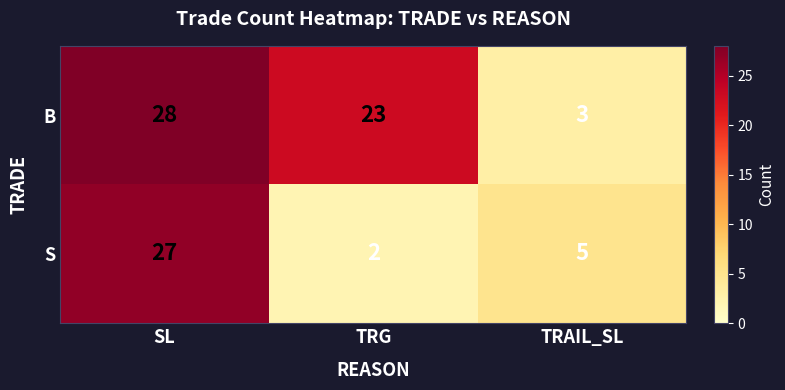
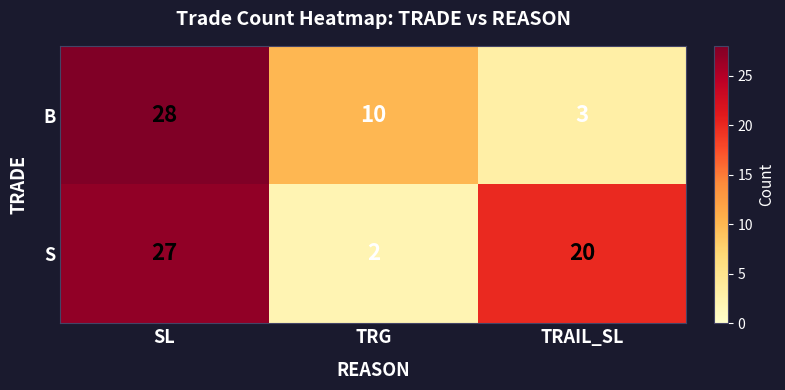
B, TRG: 23 -> 10
S, TRAIL_SL: 5 -> 20
